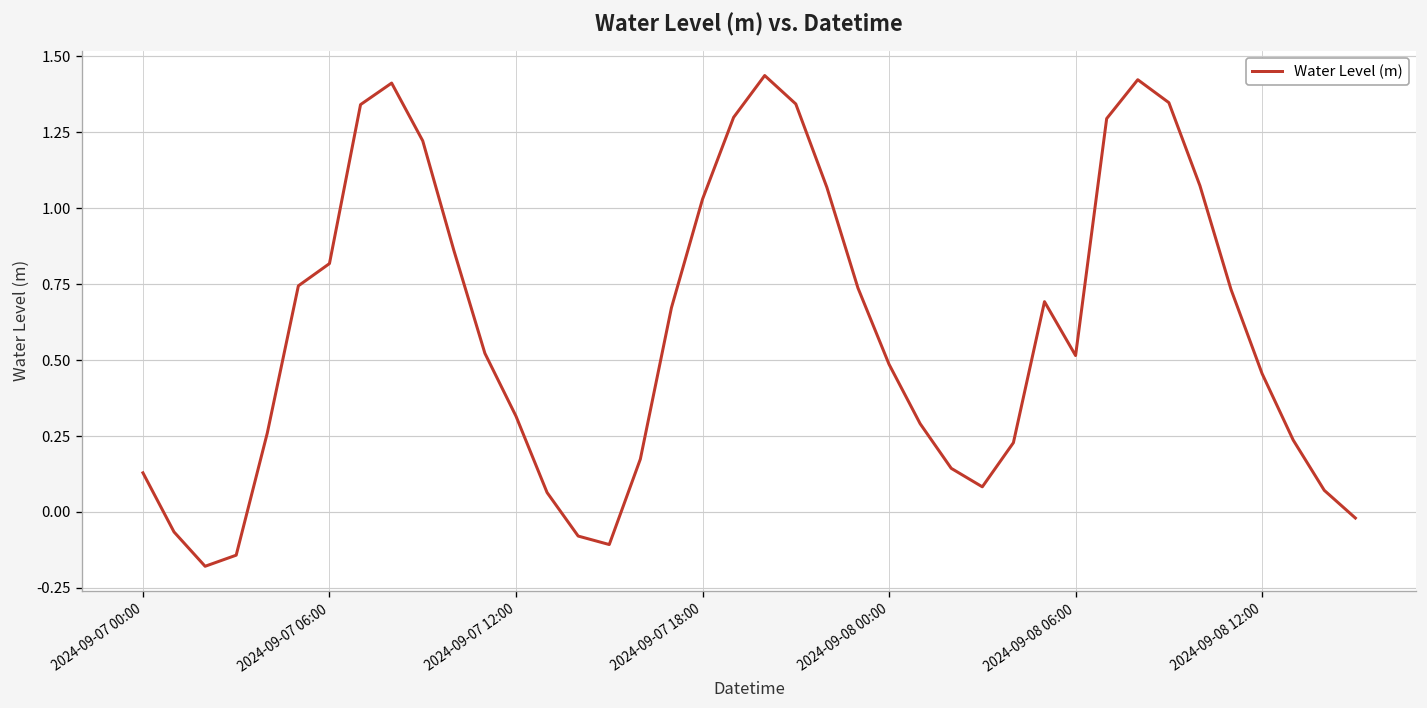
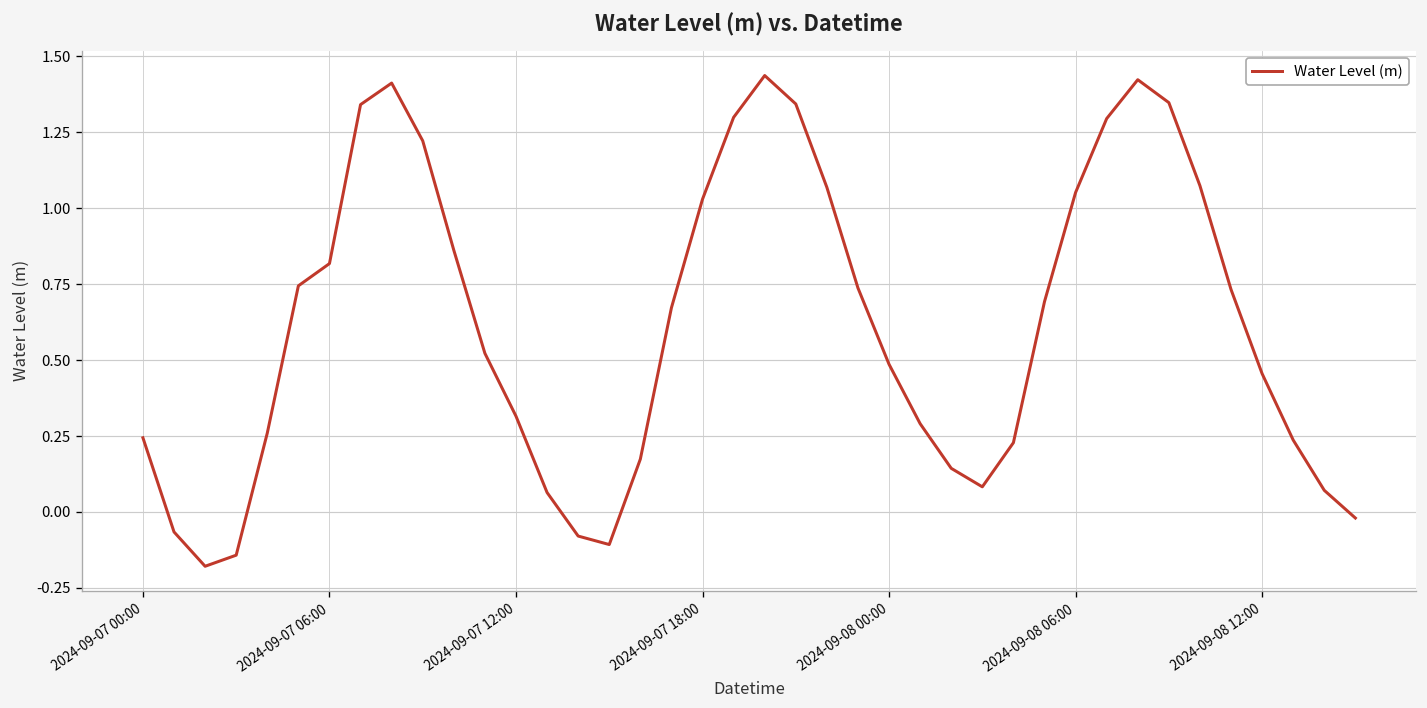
2024-09-07 00:00: 0.13 -> 0.24
2024-09-08 06:00: 0.51 -> 1.05
